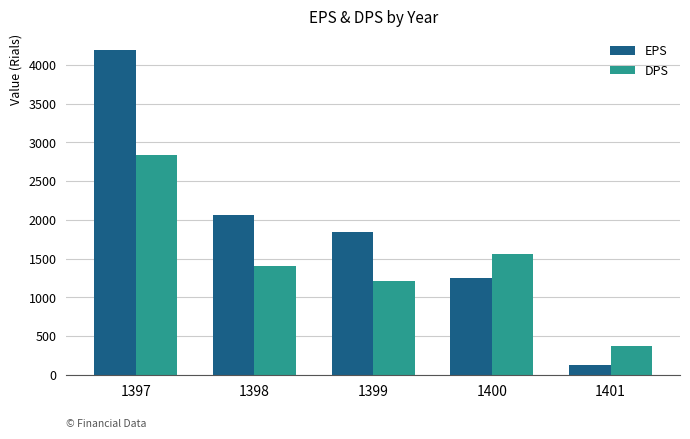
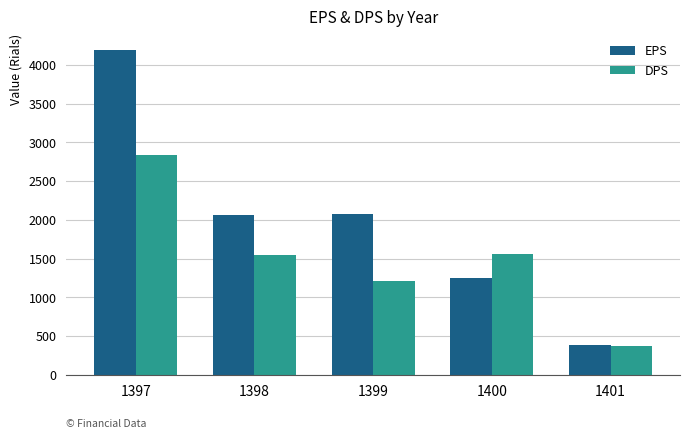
DPS, 1398: 1400 -> 1500
EPS, 1399: 1800 -> 2100
EPS, 1401: 100 -> 400
